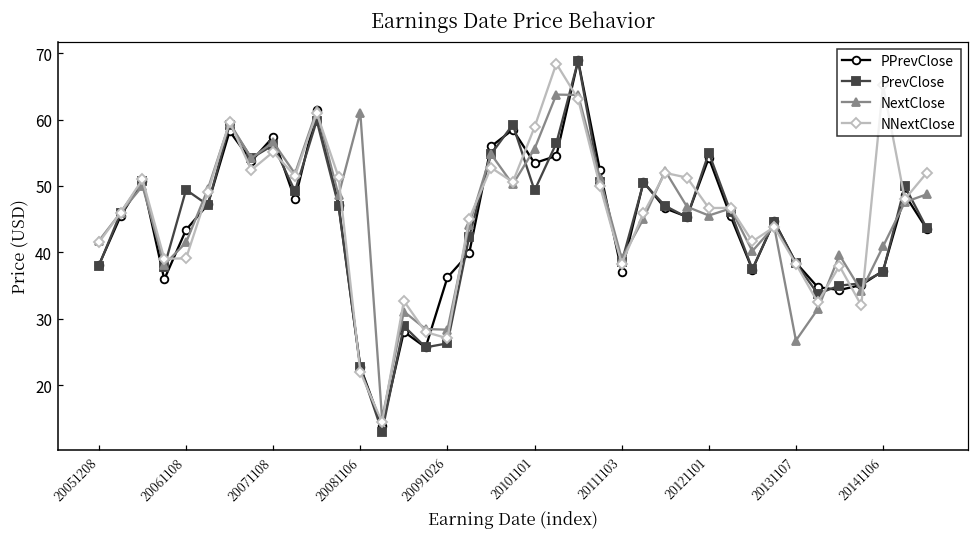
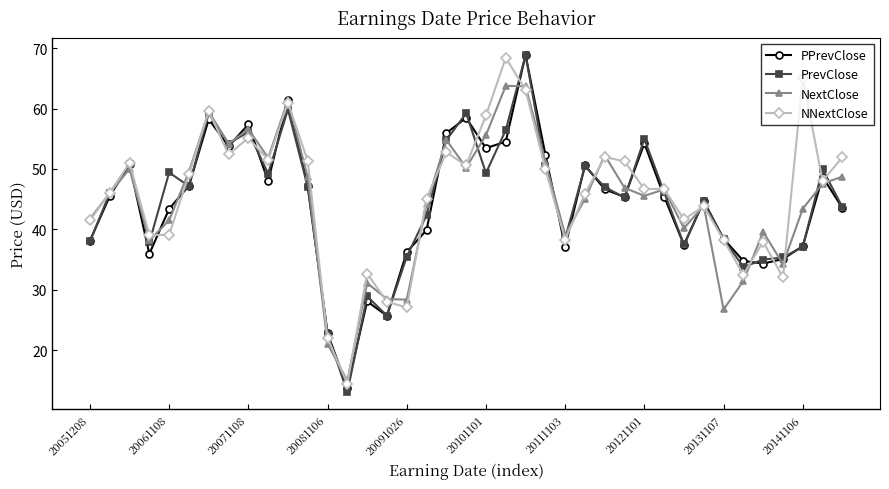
NextClose, 20081106: 61 -> 21
PrevClose, 20091026: 26 -> 35
NextClose, 20141106: 41 -> 43
